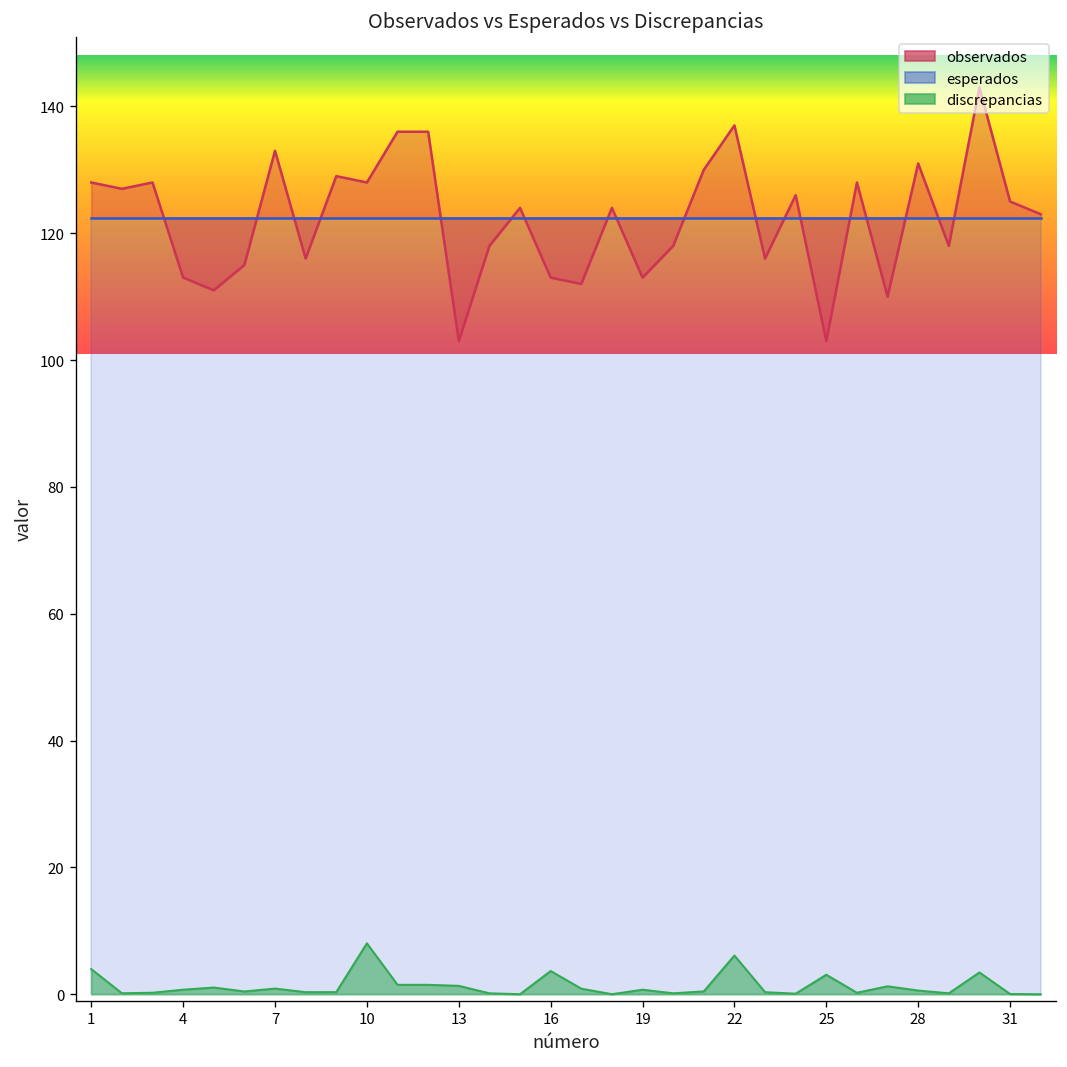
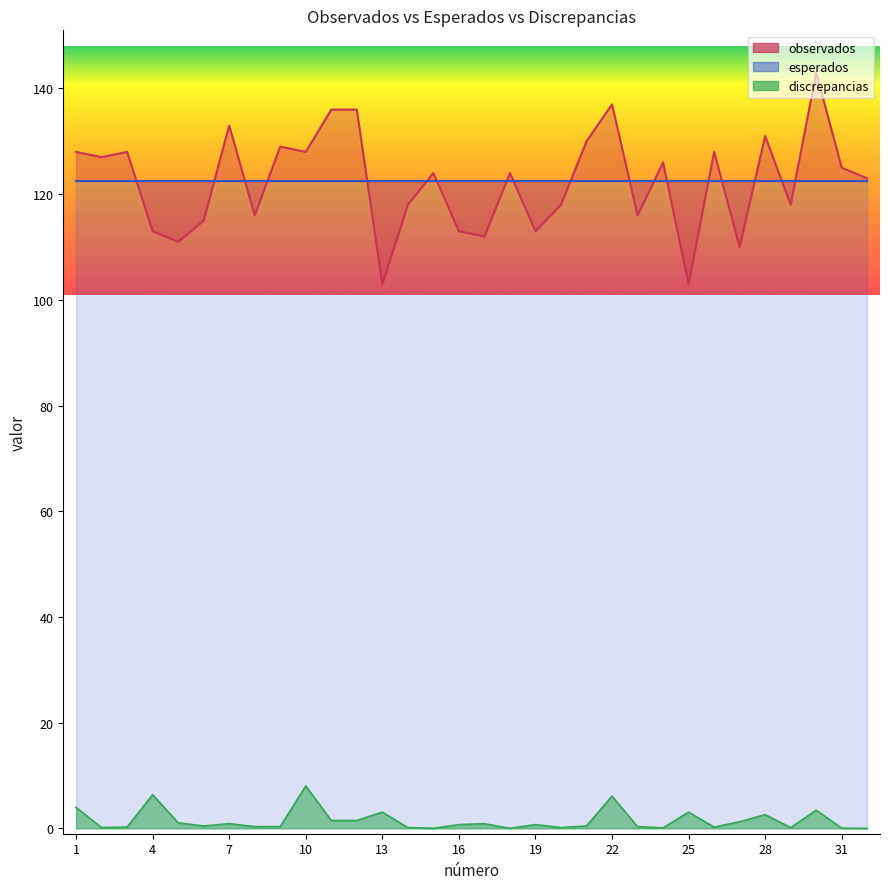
discrepancias, 4: 1 -> 6
discrepancias, 13: 1 -> 3
discrepancias, 16: 4 -> 1
discrepancias, 28: 1 -> 3
